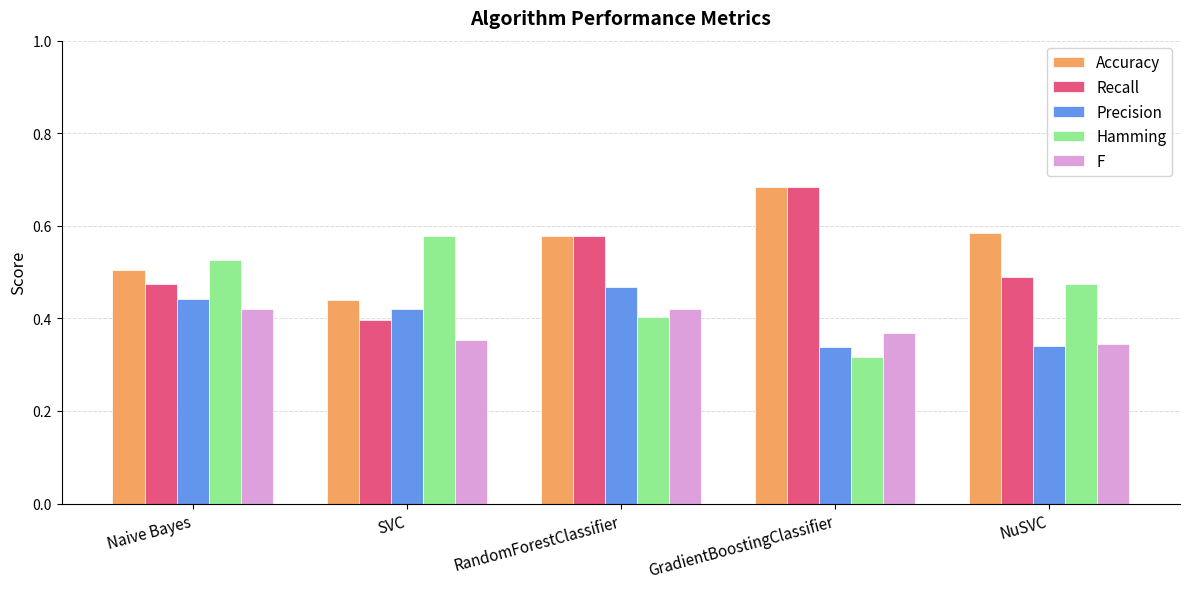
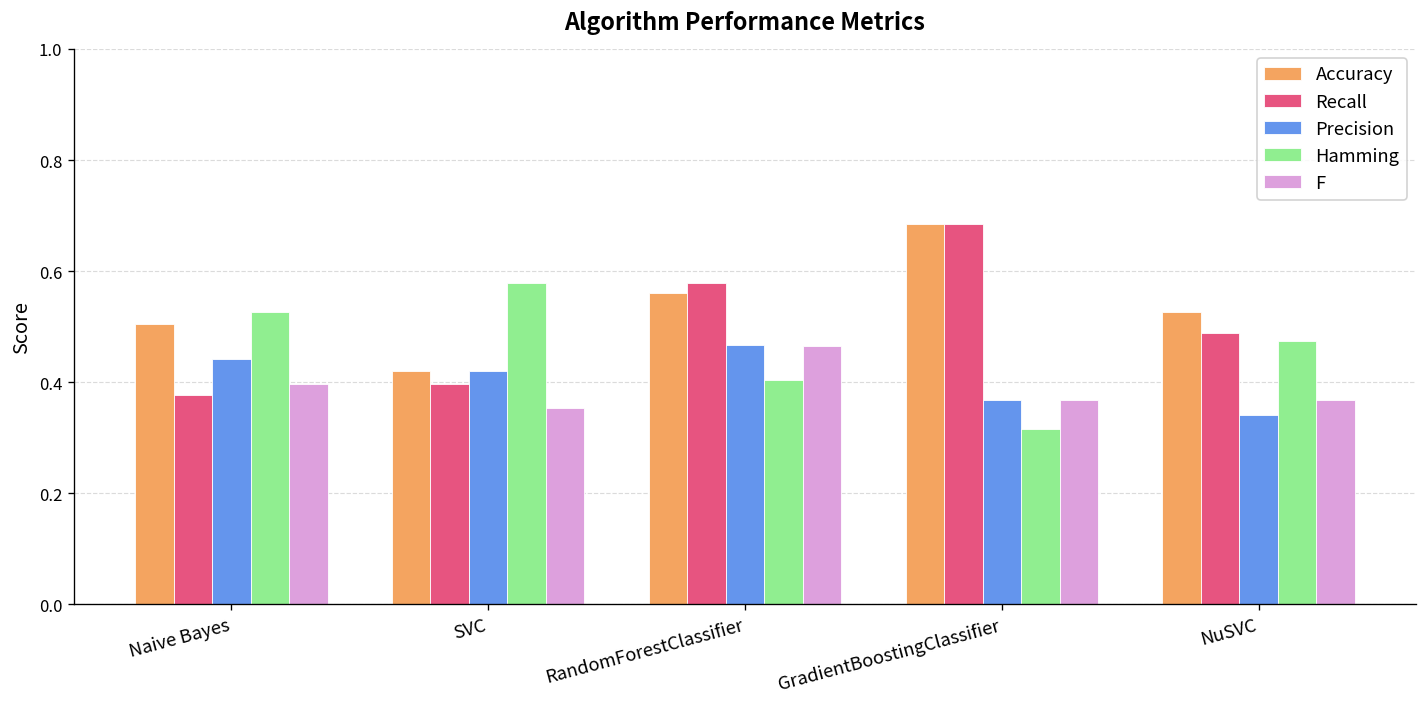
Recall, Naive Bayes: 0.47 -> 0.38
F, Naive Bayes: 0.42 -> 0.40
Accuracy, SVC: 0.44 -> 0.42
Accuracy, RandomForestClassifier: 0.58 -> 0.56
F, RandomForestClassifier: 0.42 -> 0.47
Precision, GradientBoostingClassifier: 0.34 -> 0.37
Accuracy, NuSVC: 0.58 -> 0.53
F, NuSVC: 0.35 -> 0.37
